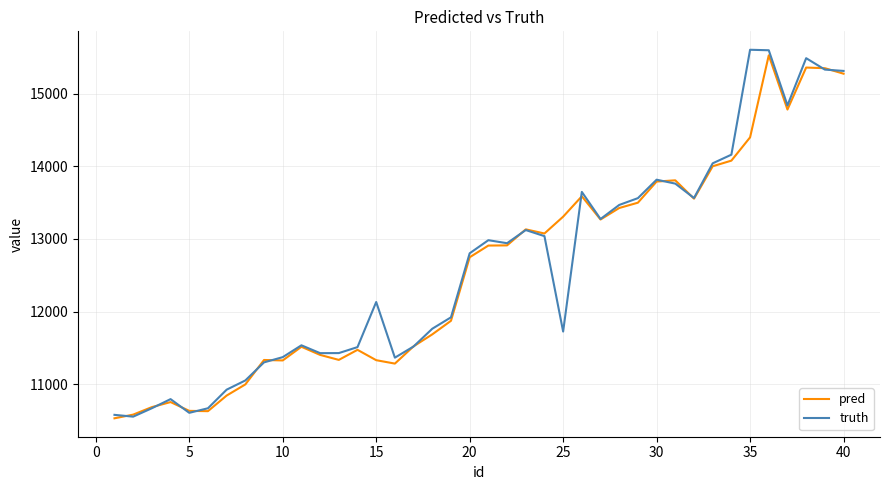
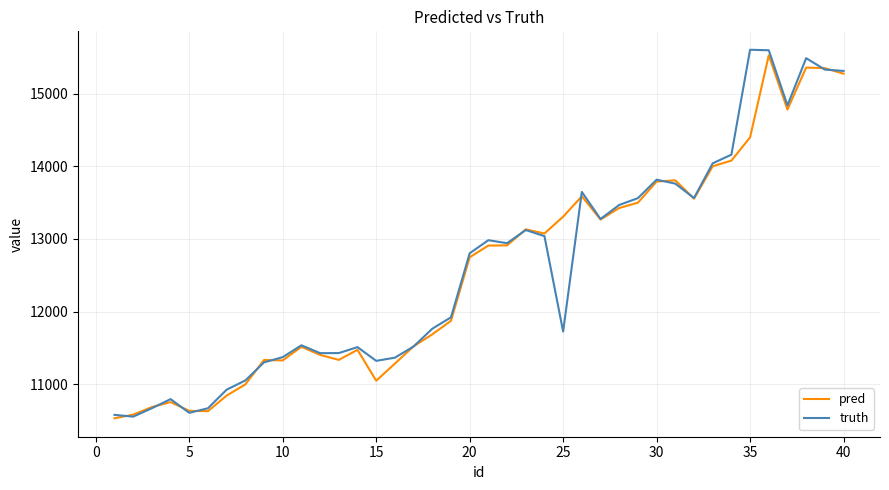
pred, 15: 11300 -> 11000
truth, 15: 12100 -> 11300
